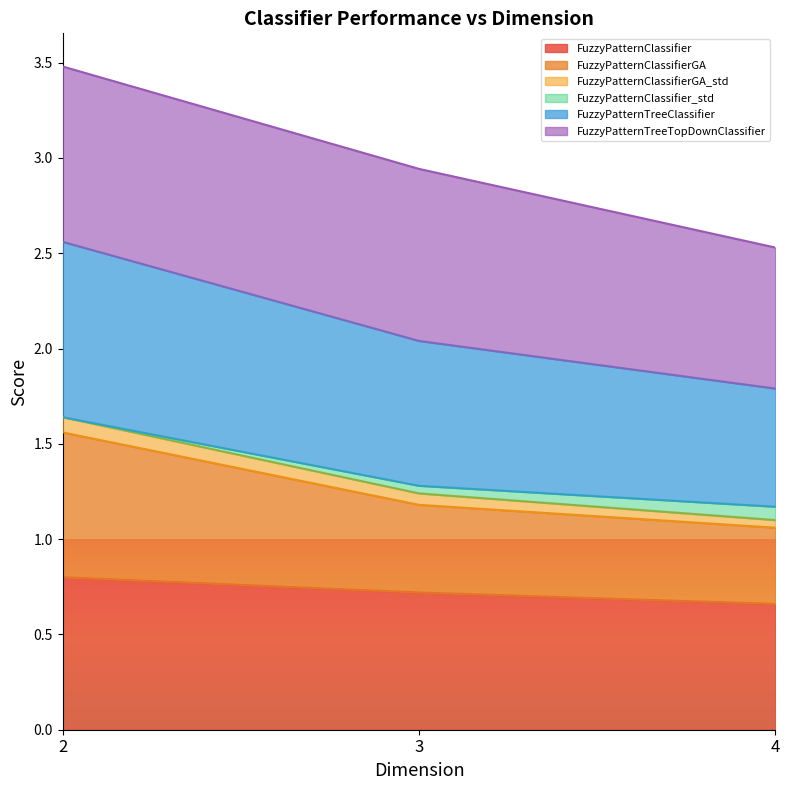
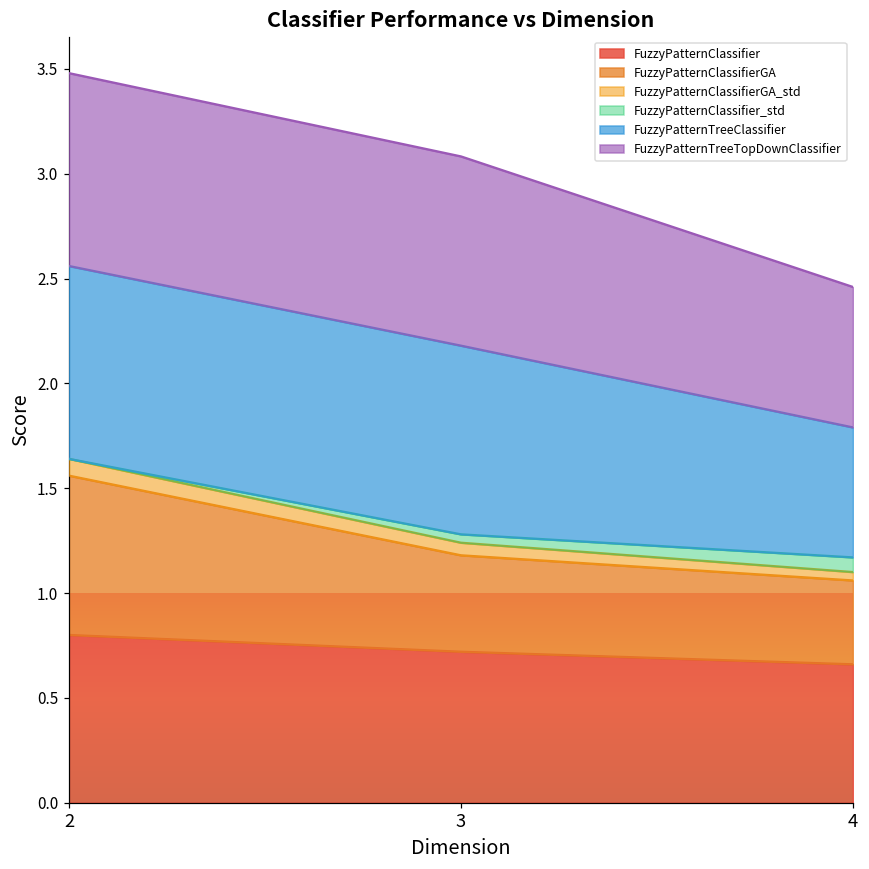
FuzzyPatternTreeClassifier, 3: 0.76 -> 0.90
FuzzyPatternTreeTopDownClassifier, 4: 0.74 -> 0.67
